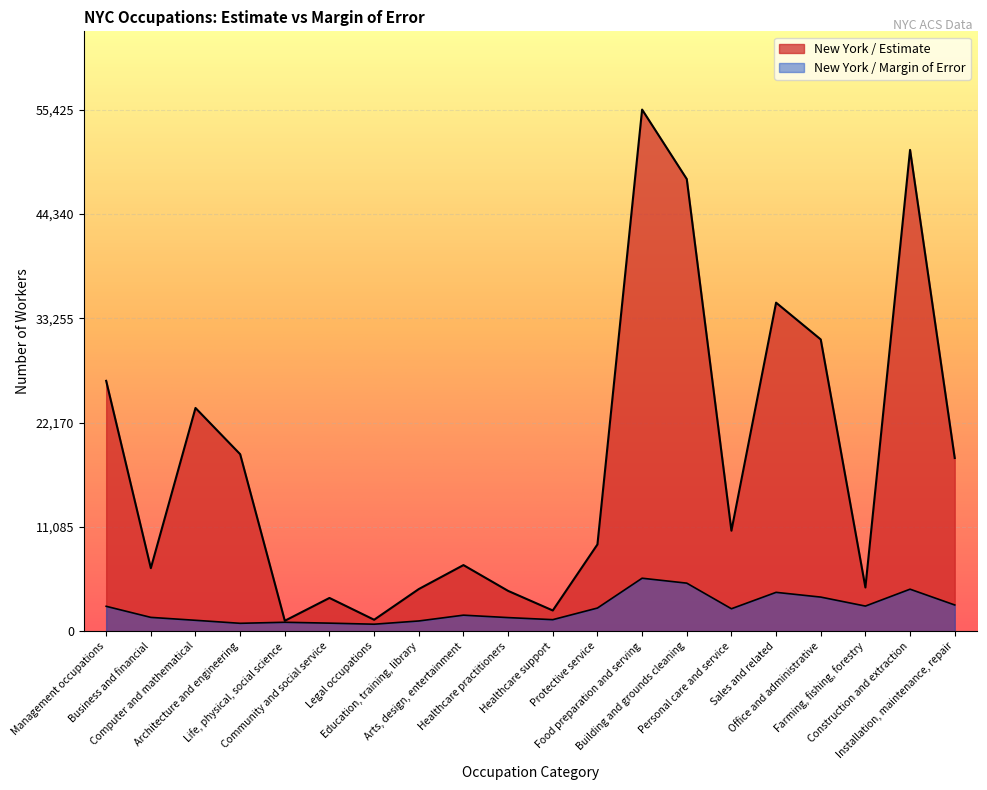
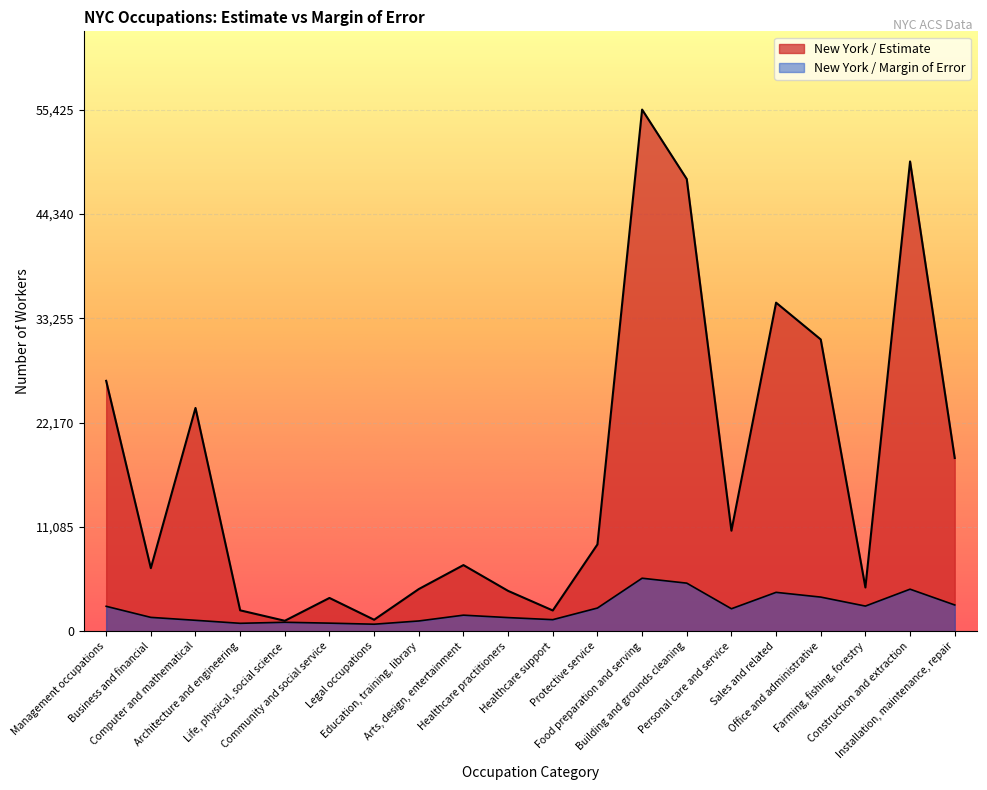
New York / Estimate, Architecture and engineering: 19,000 -> 2,000
New York / Estimate, Construction and extraction: 51,000 -> 50,000
